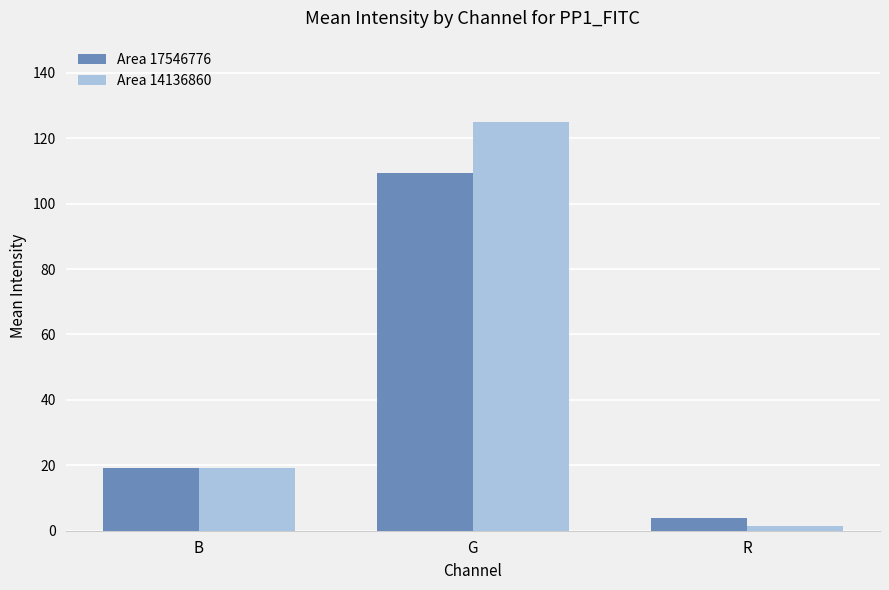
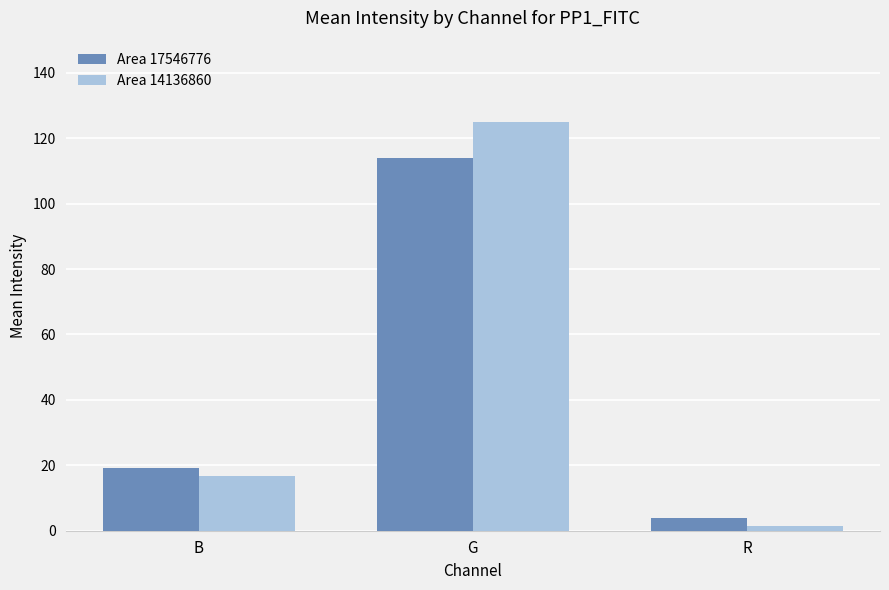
Area 14136860, B: 19 -> 17
Area 17546776, G: 109 -> 114
